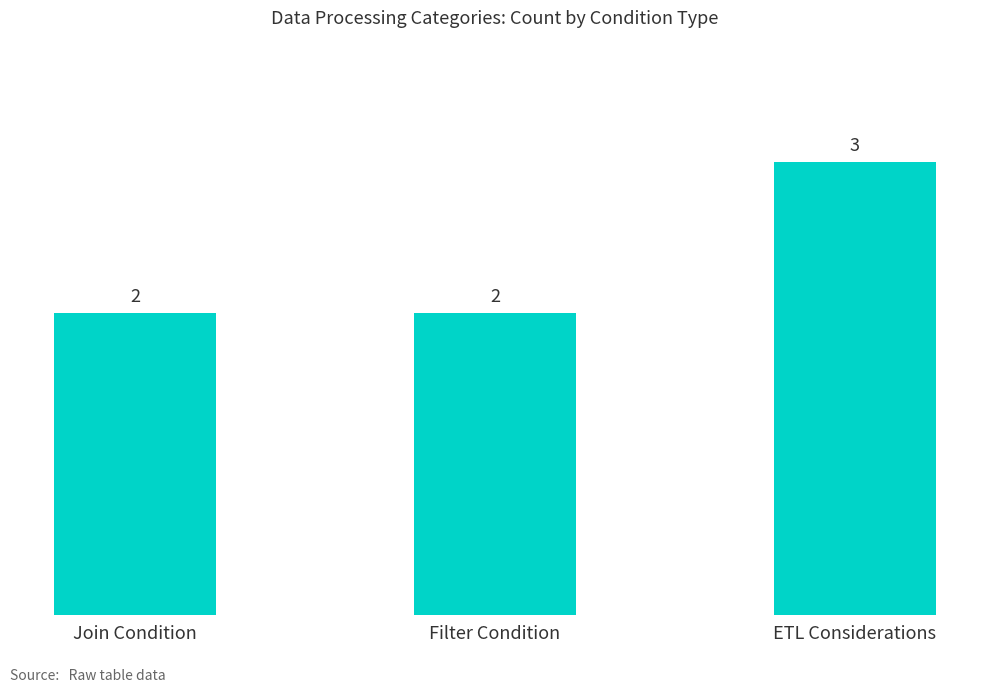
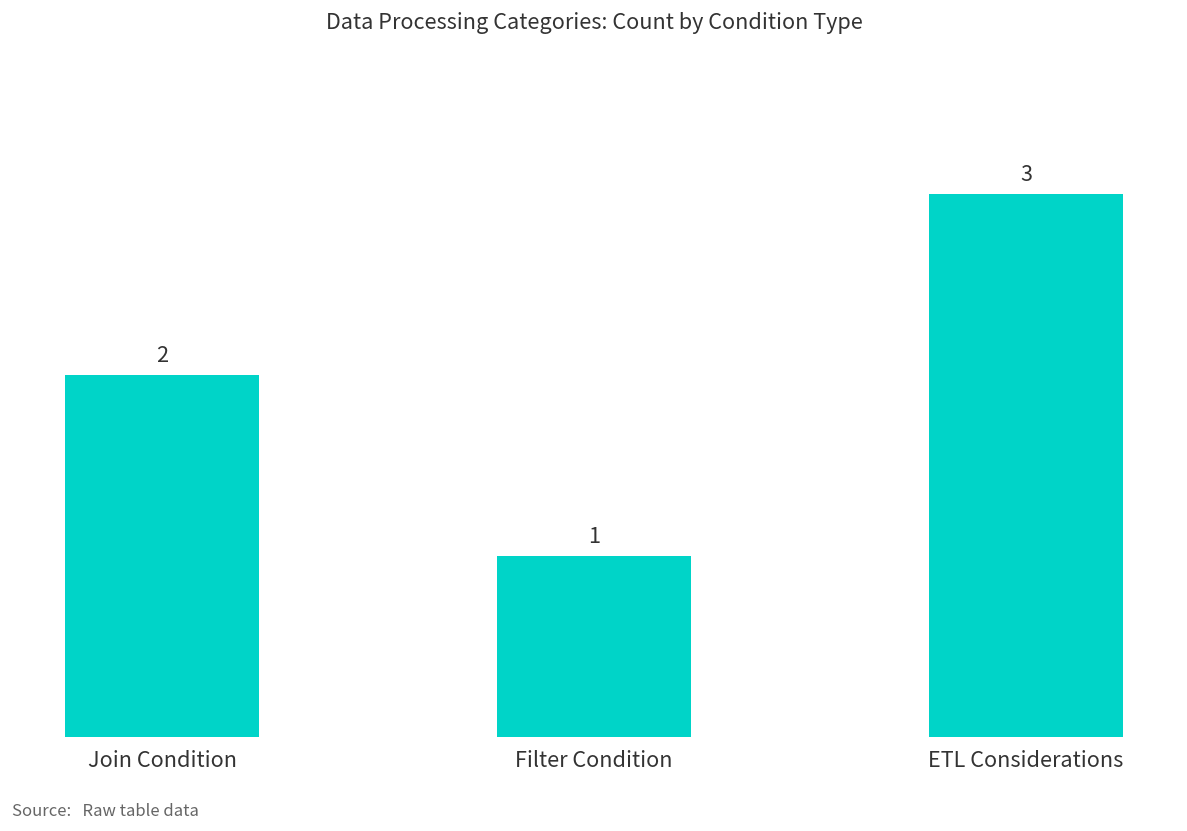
Filter Condition: 2 -> 1
